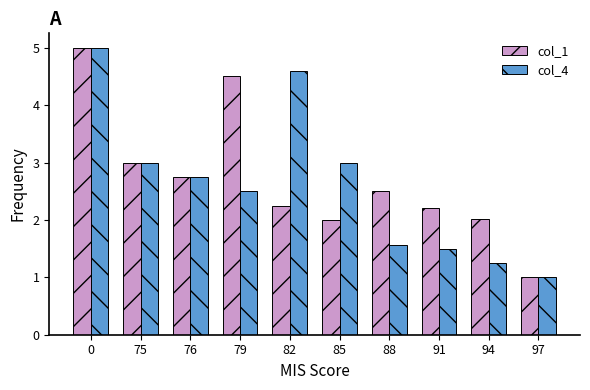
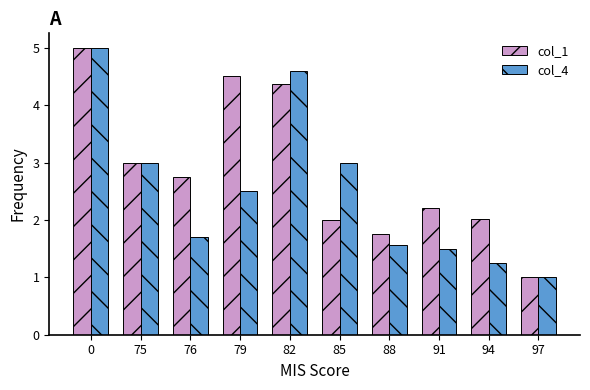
col_4, 76: 2.8 -> 1.7
col_1, 82: 2.3 -> 4.4
col_1, 88: 2.5 -> 1.8
